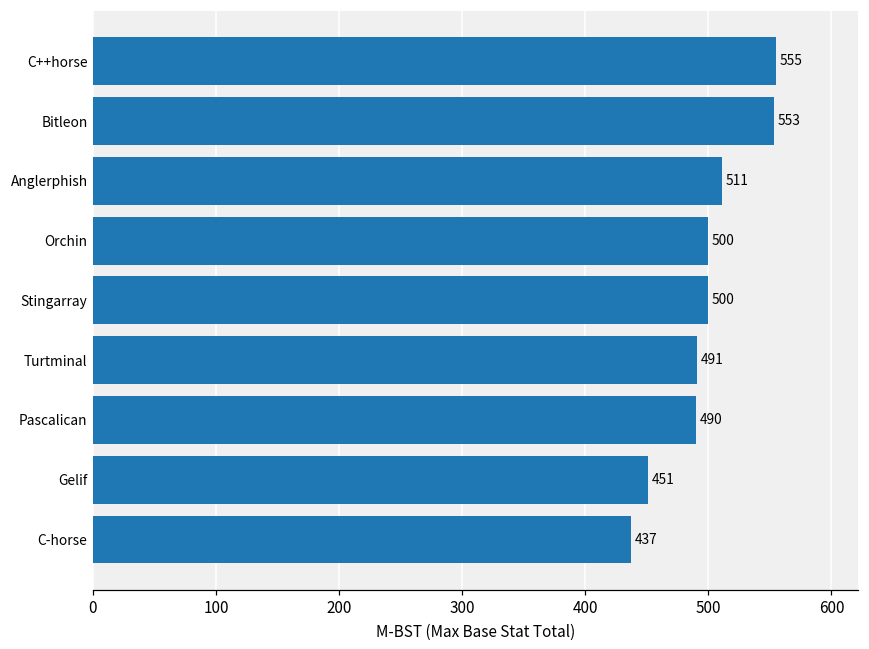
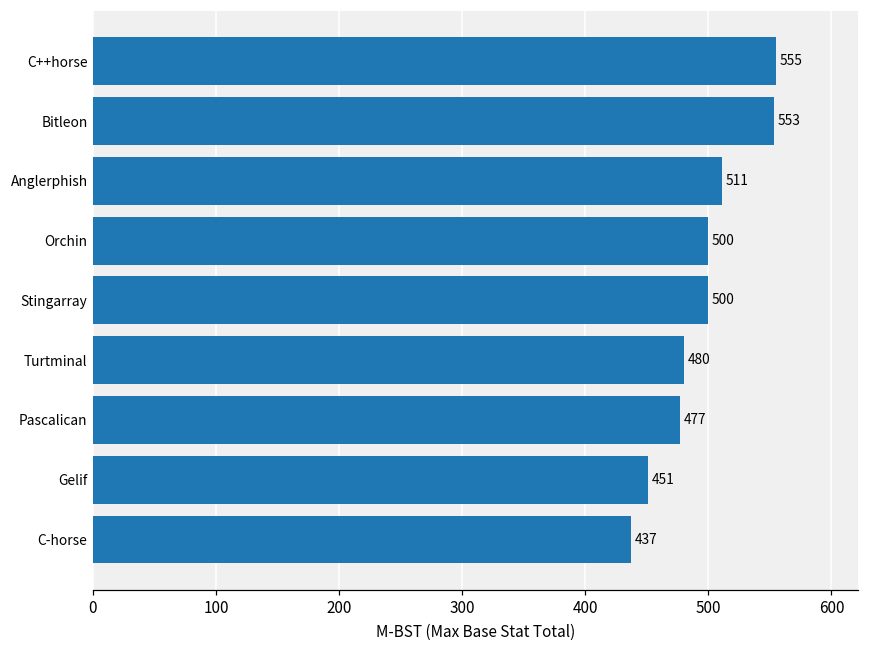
Turtminal: 491 -> 480
Pascalican: 490 -> 477
